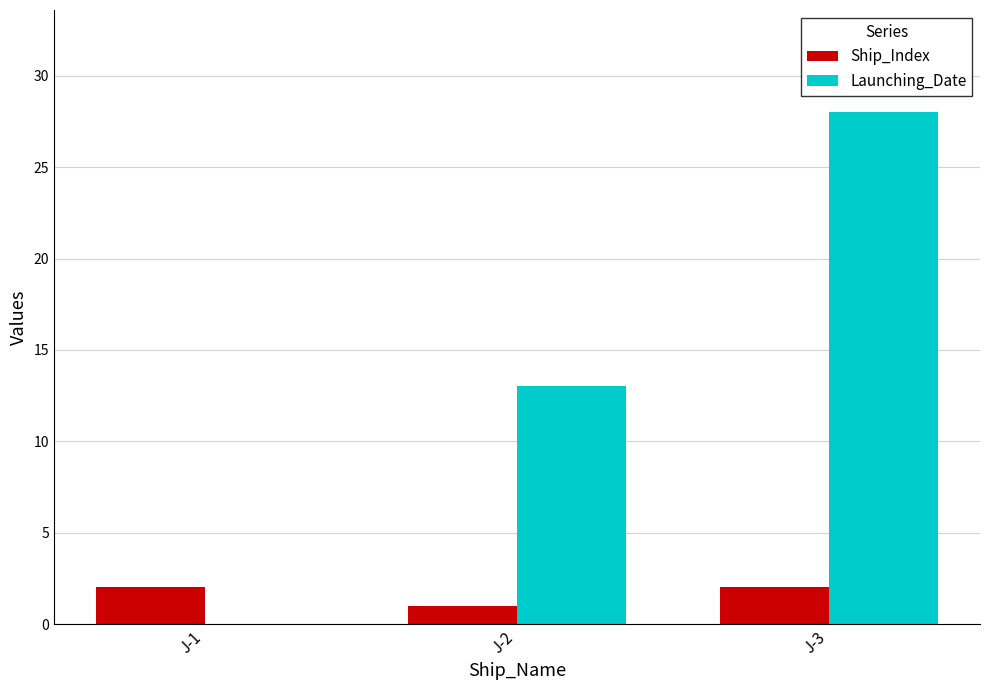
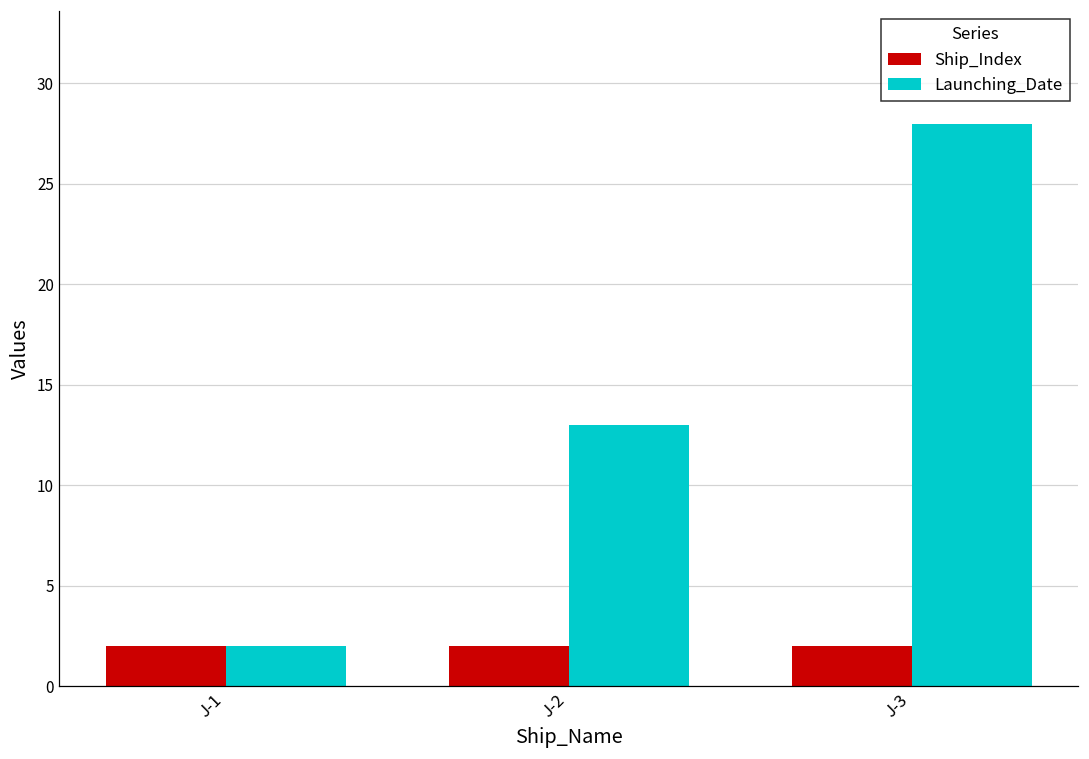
Launching_Date, J-1: 0 -> 2
Ship_Index, J-2: 1 -> 2
